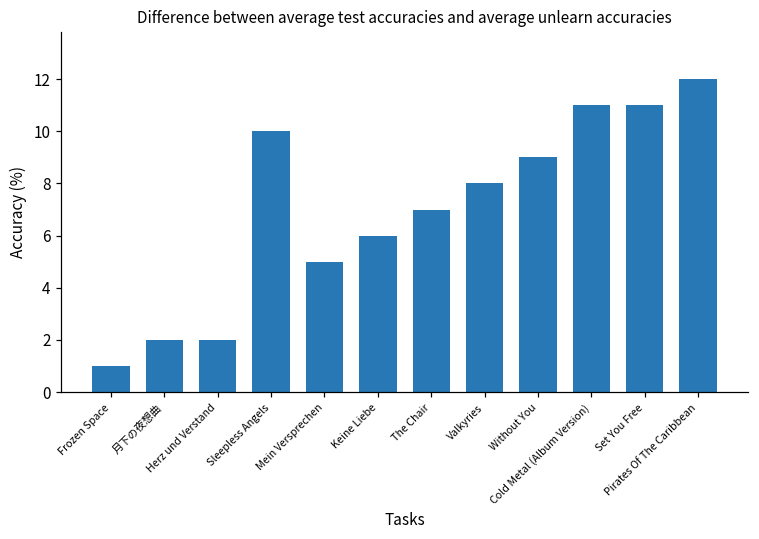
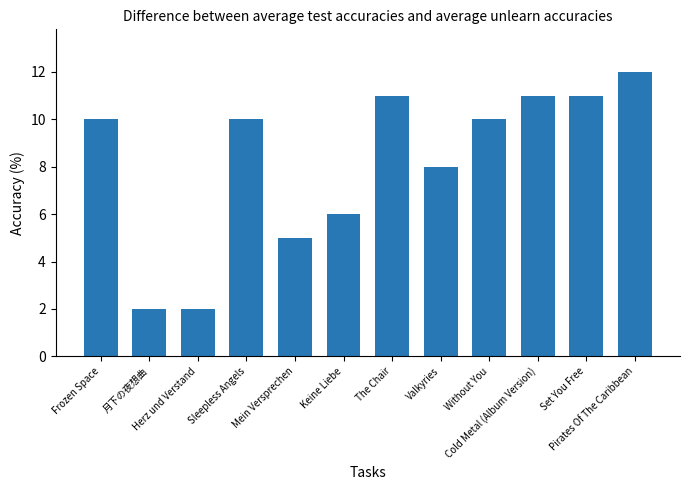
Frozen Space: 1 -> 10
The Chair: 7 -> 11
Without You: 9 -> 10
